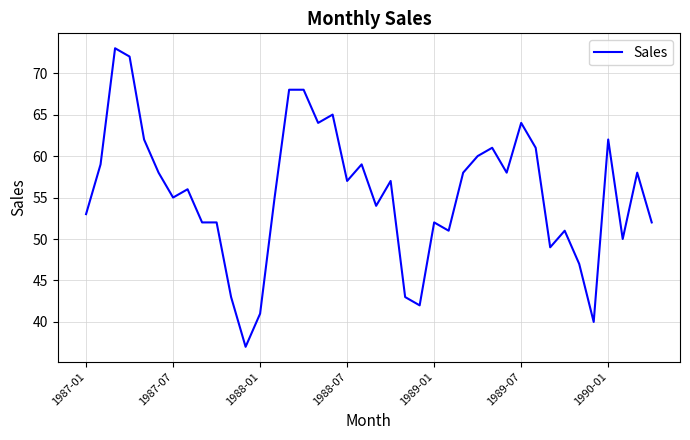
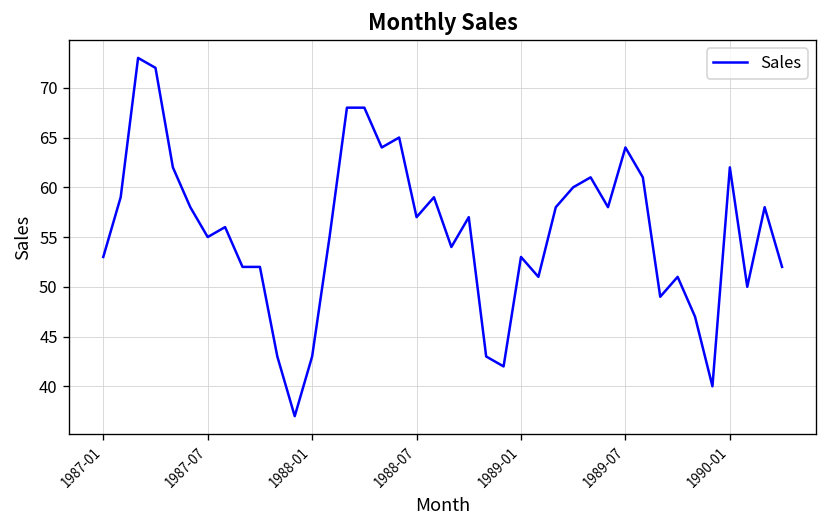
1988-01: 41 -> 43
1989-01: 52 -> 53
